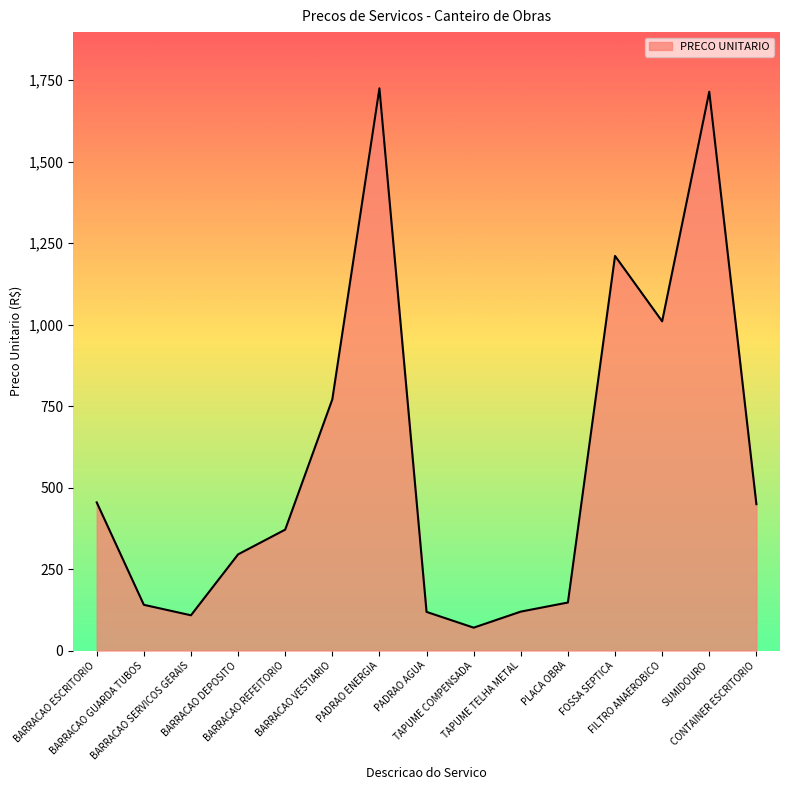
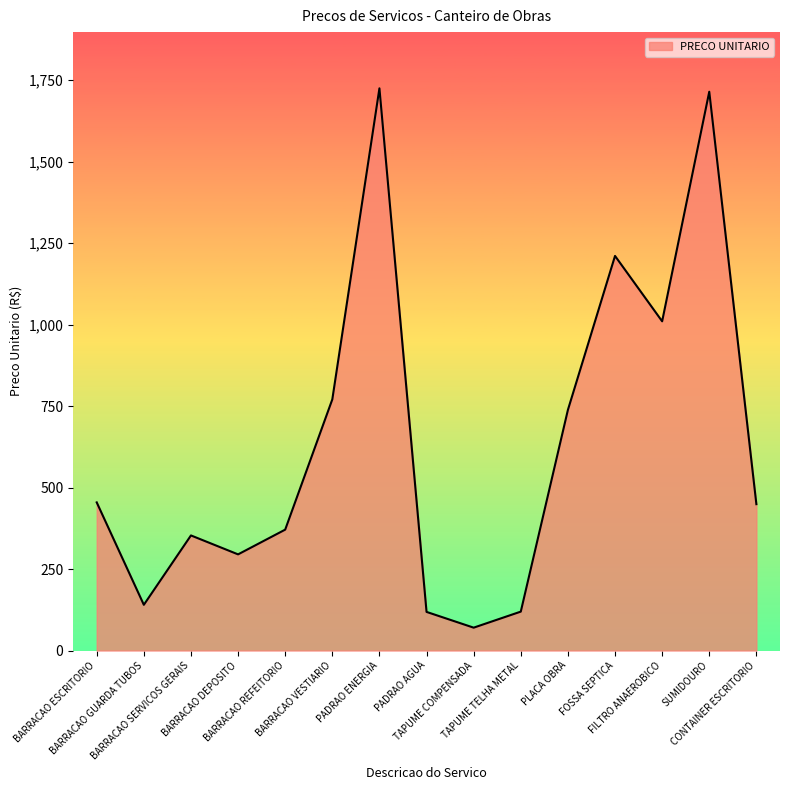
BARRACAO SERVICOS GERAIS: 110 -> 350
PLACA OBRA: 150 -> 740
